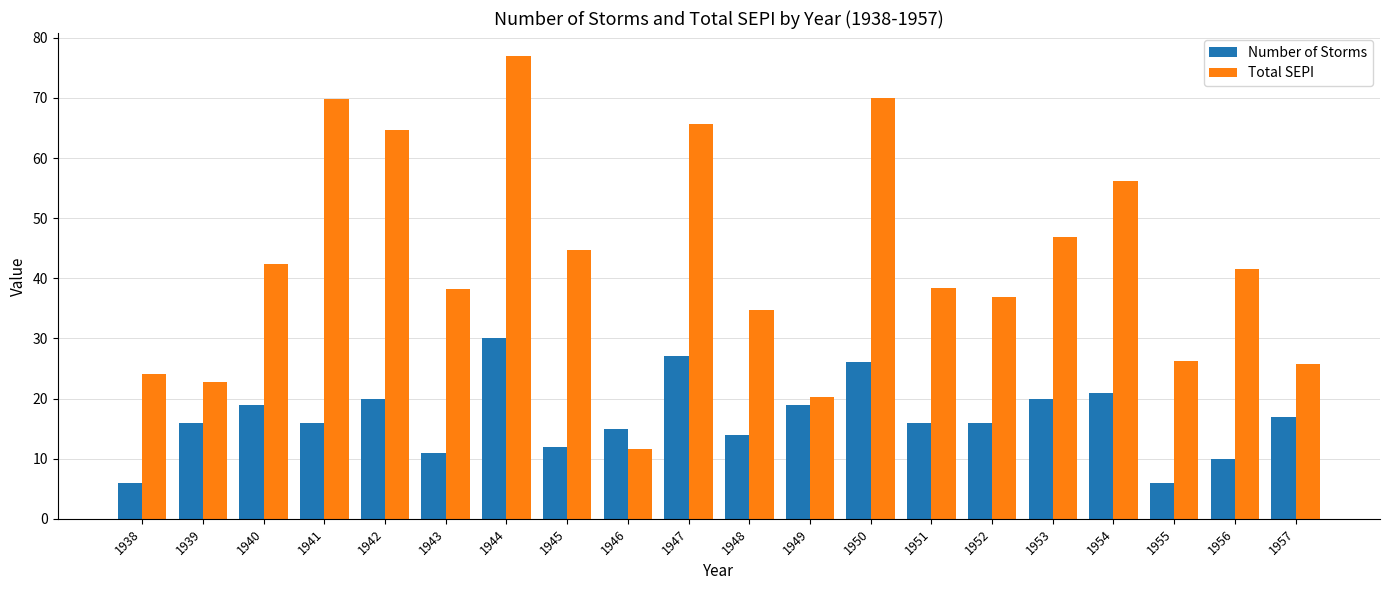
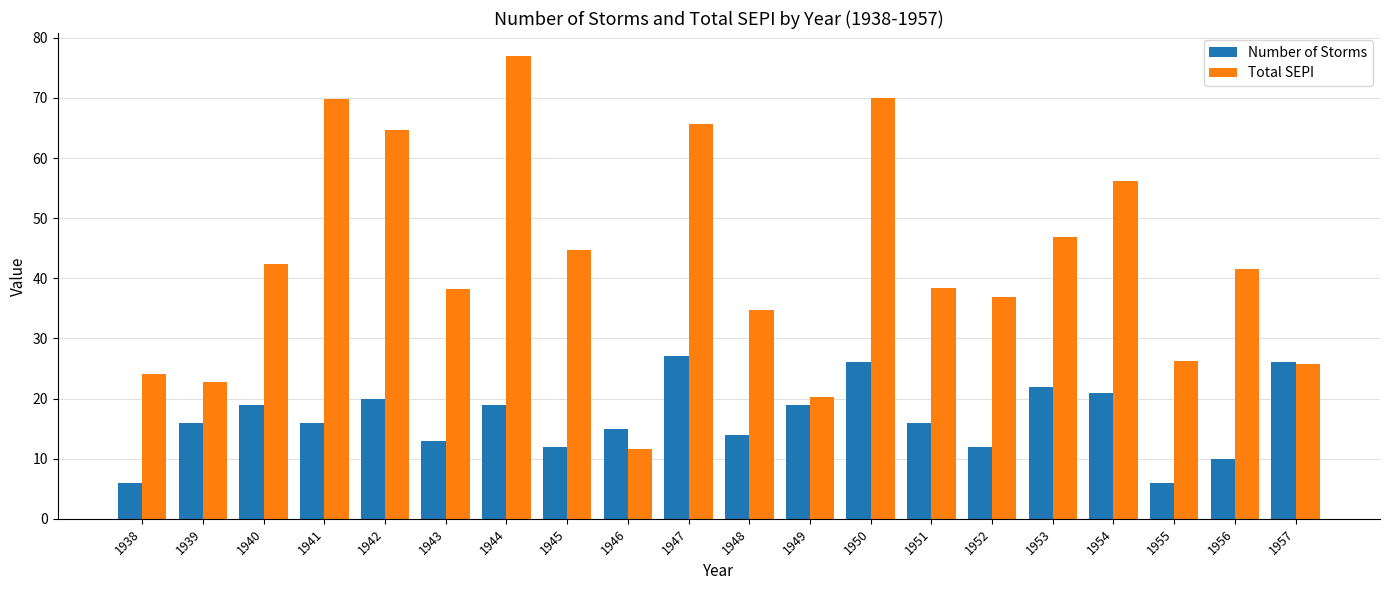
Number of Storms, 1943: 11 -> 13
Number of Storms, 1944: 30 -> 19
Number of Storms, 1952: 16 -> 12
Number of Storms, 1953: 20 -> 22
Number of Storms, 1957: 17 -> 26
